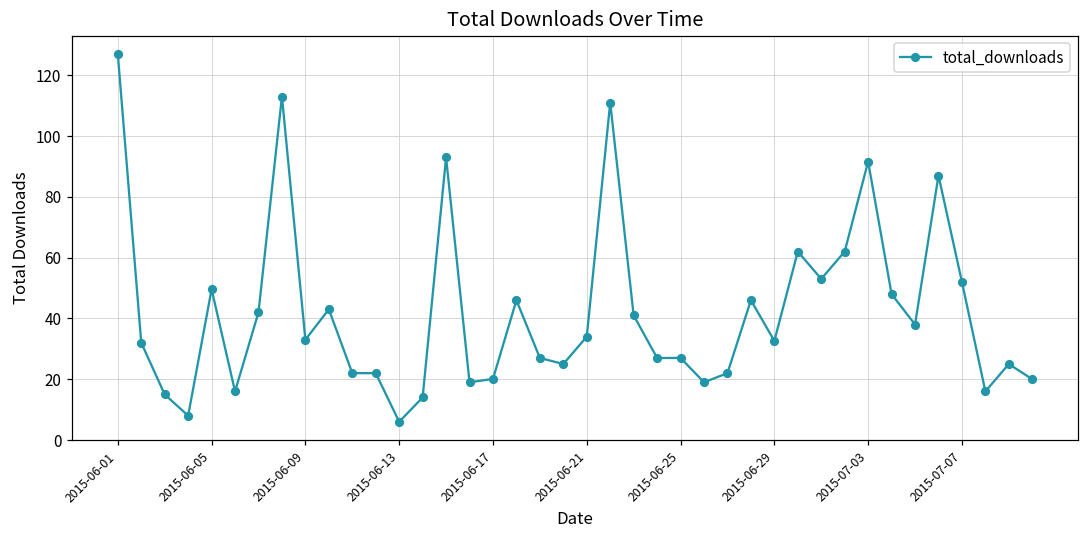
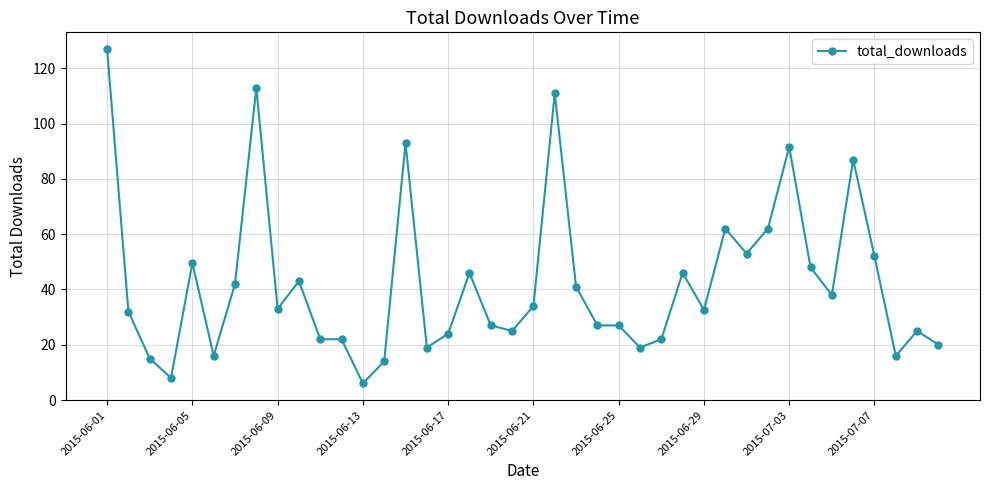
2015-06-17: 20 -> 24
